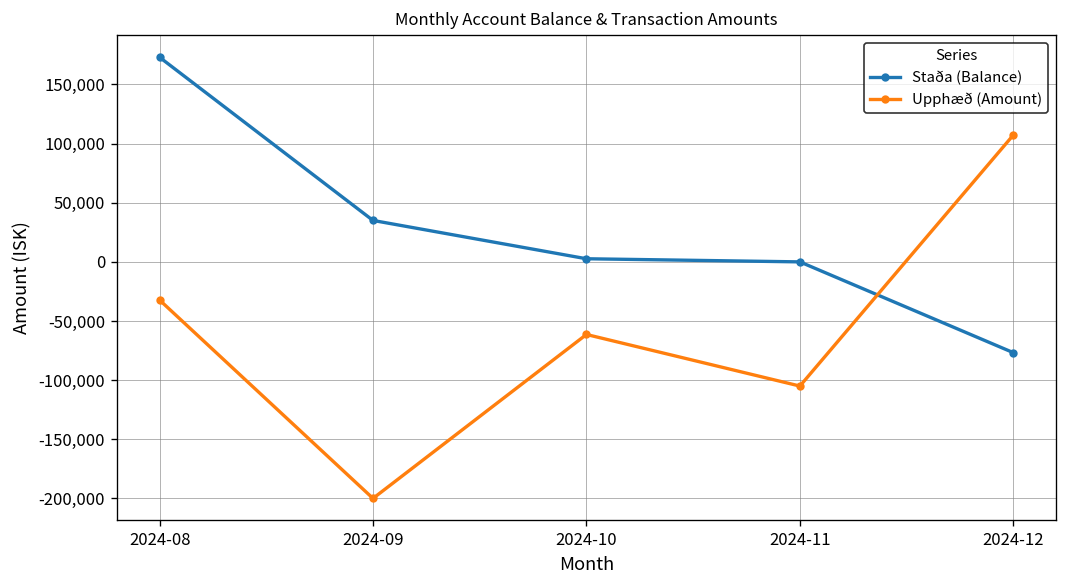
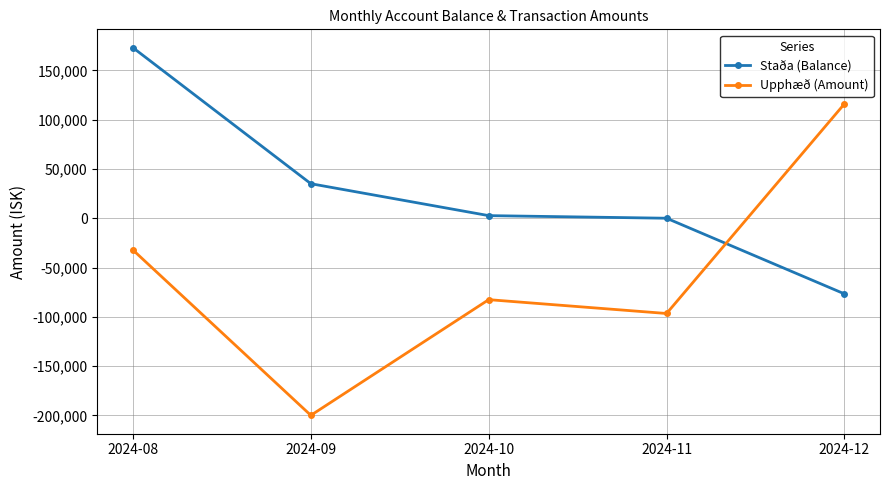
Upphæð (Amount), 2024-10: -60,000 -> -80,000
Upphæð (Amount), 2024-11: -110,000 -> -100,000
Upphæð (Amount), 2024-12: 110,000 -> 120,000
